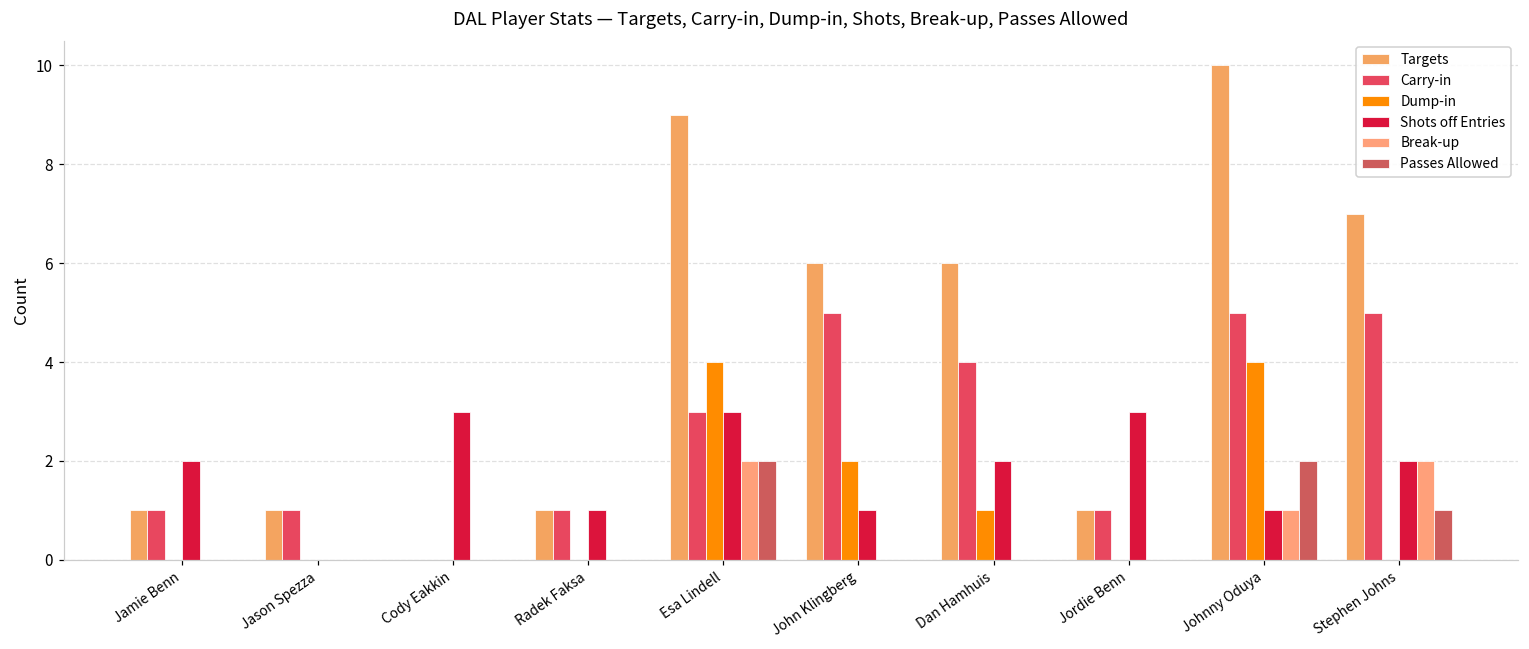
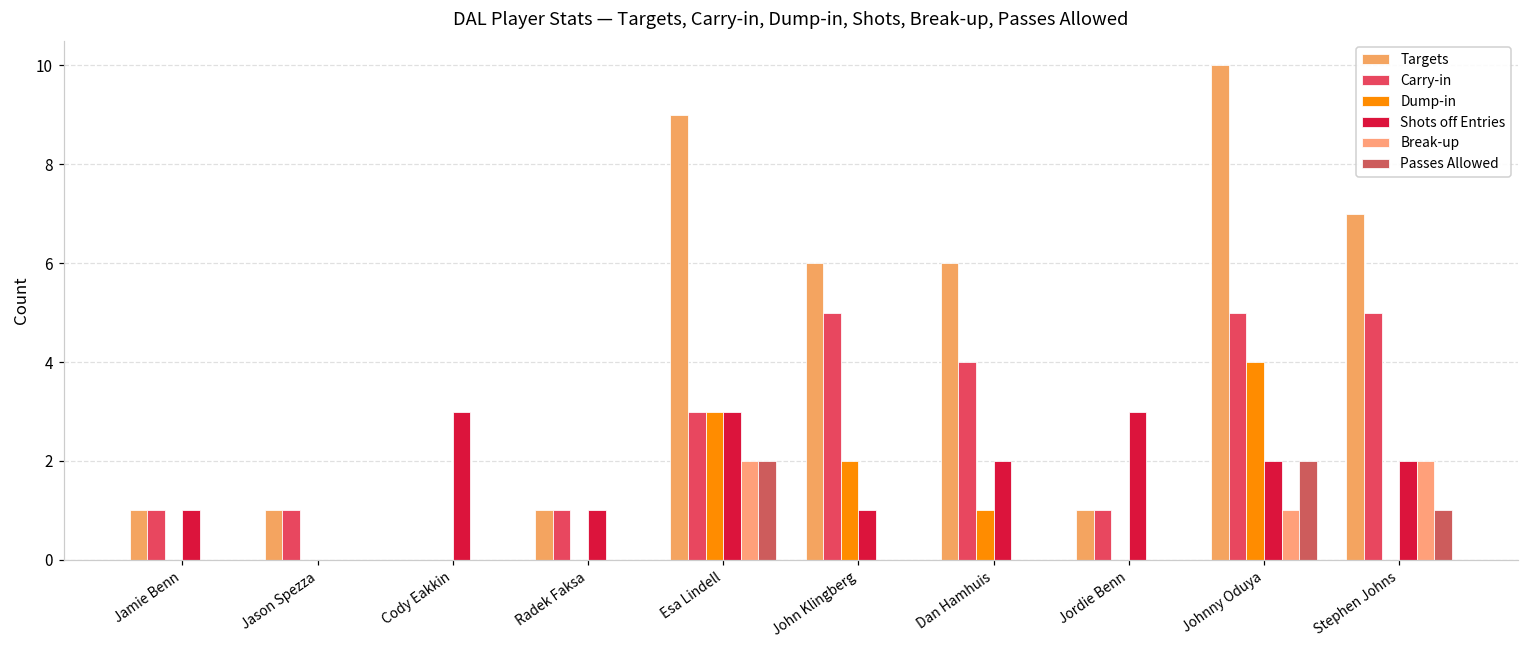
Shots off Entries, Jamie Benn: 2 -> 1
Dump-in, Esa Lindell: 4 -> 3
Shots off Entries, Johnny Oduya: 1 -> 2
